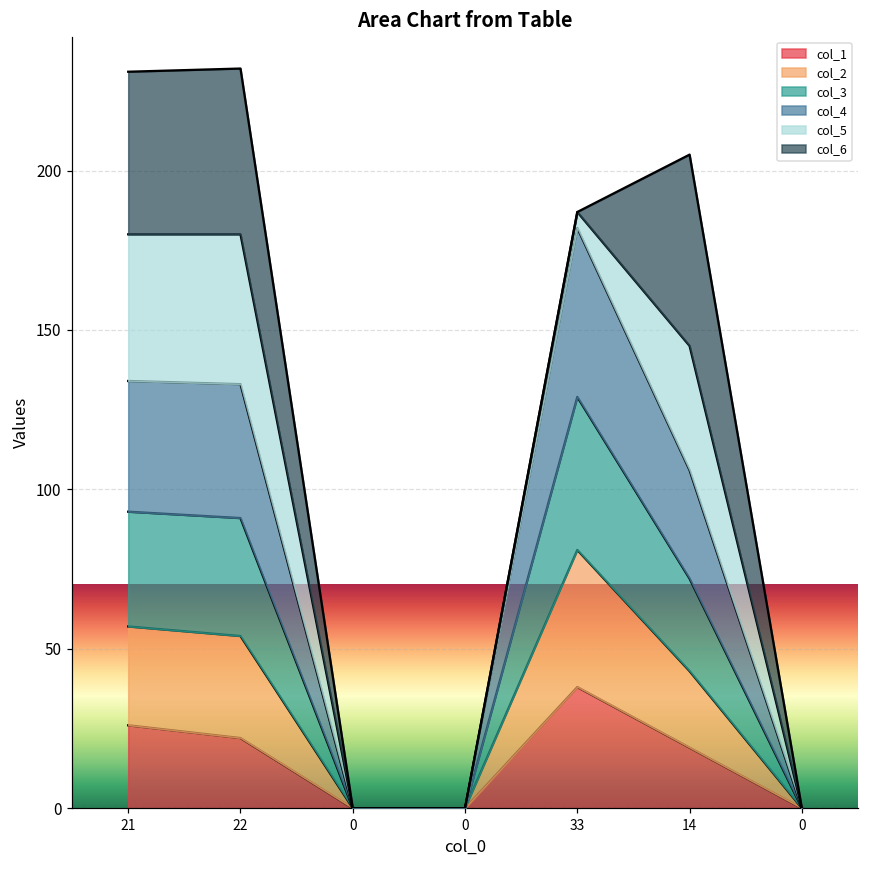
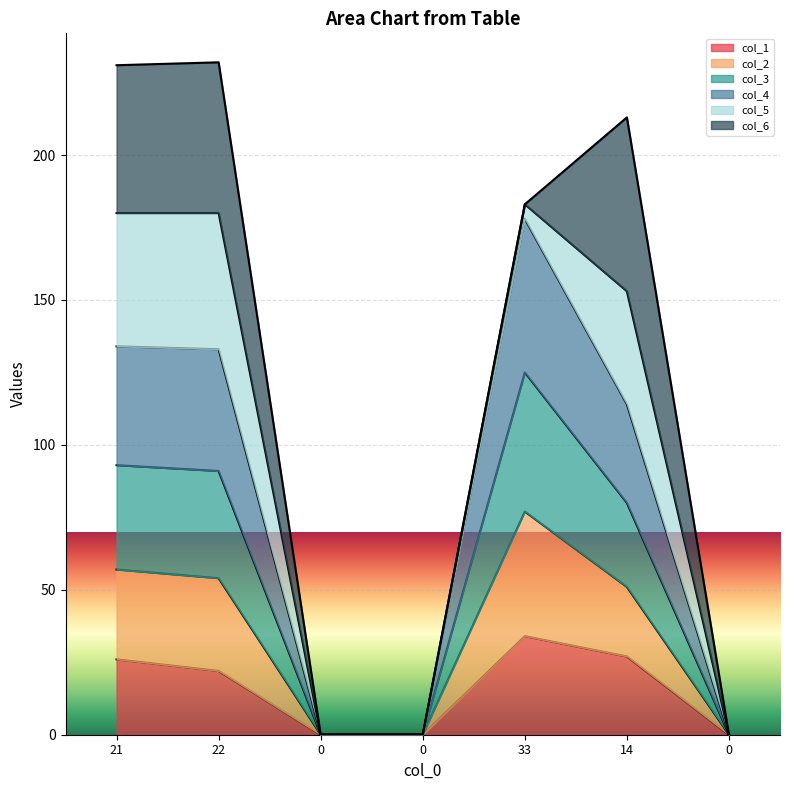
col_1, 33: 38 -> 34
col_1, 14: 19 -> 27
